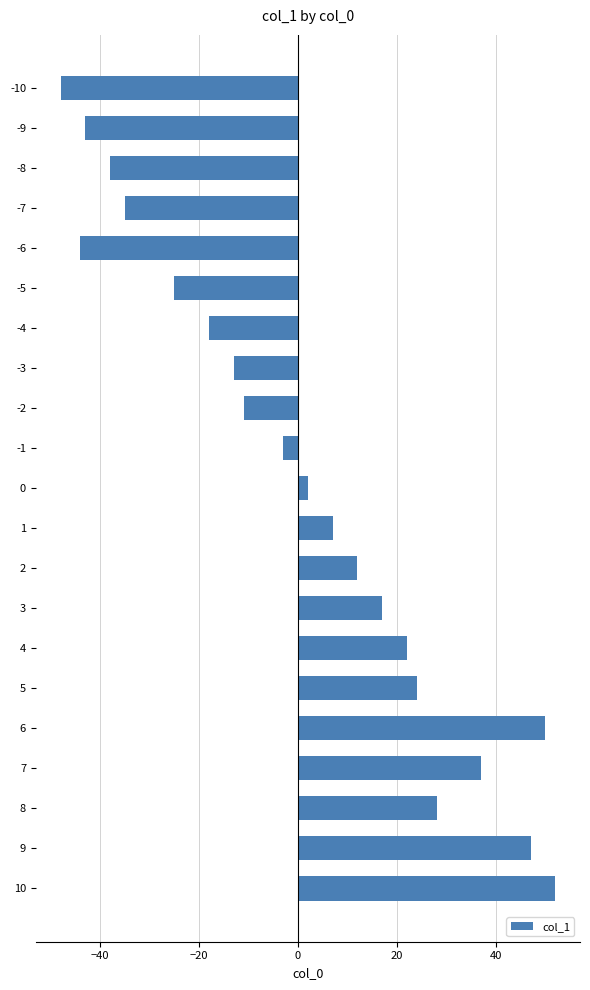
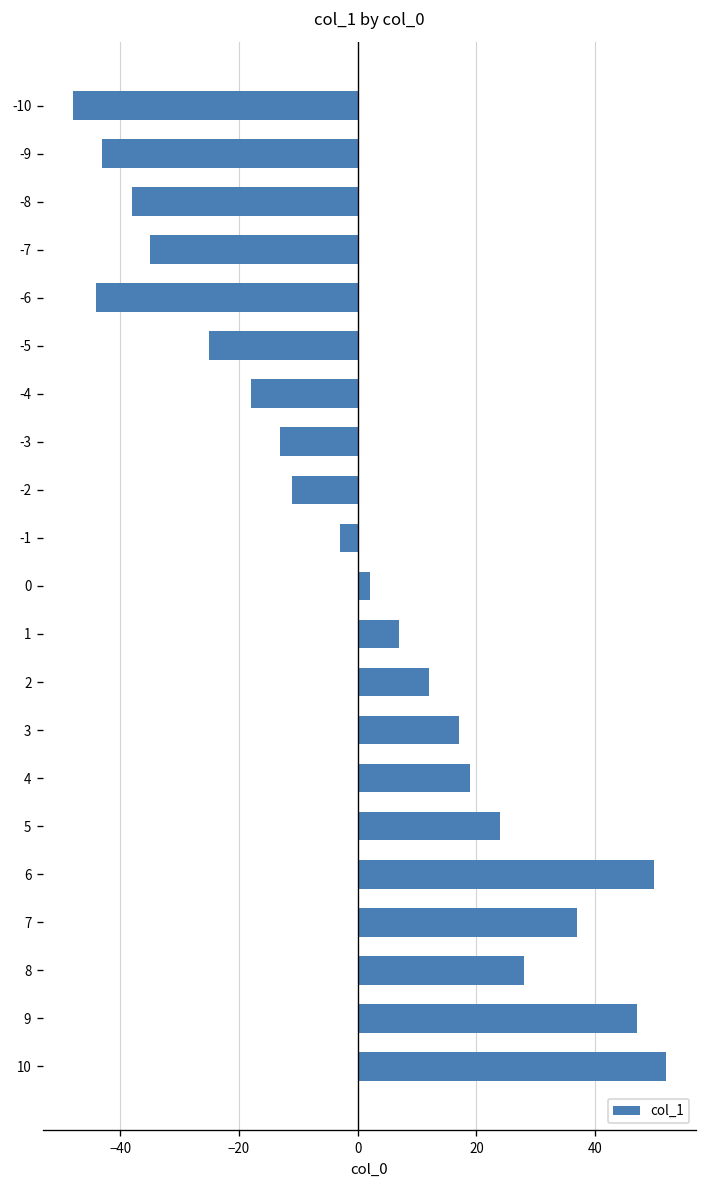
4: 22 -> 19
